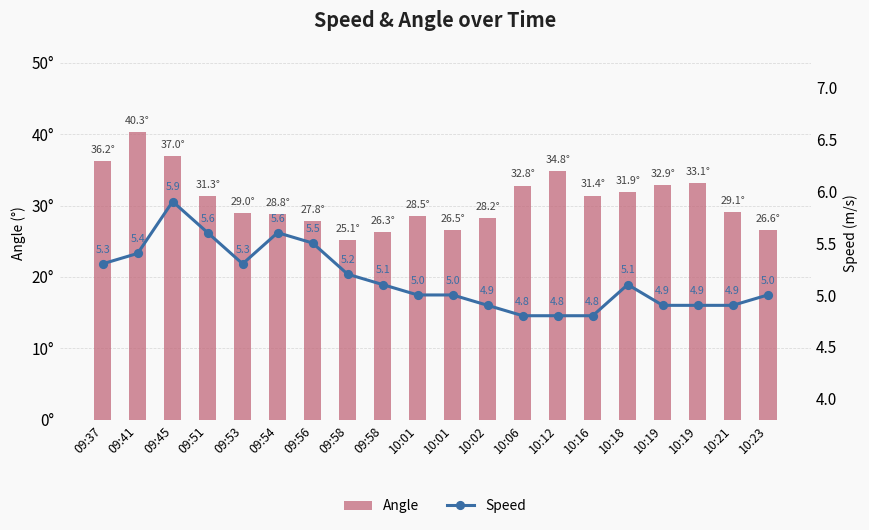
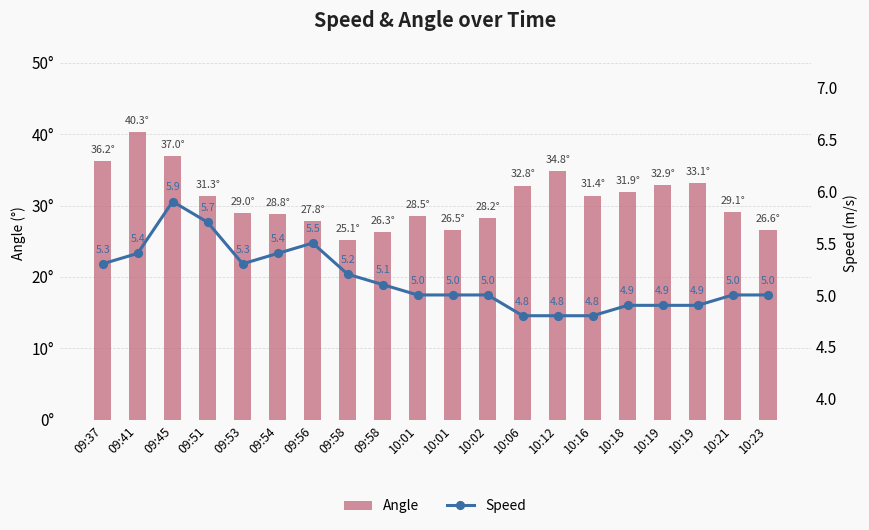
Speed, 09:51: 5.6 -> 5.7
Speed, 09:54: 5.6 -> 5.4
Speed, 10:02: 4.9 -> 5.0
Speed, 10:18: 5.1 -> 4.9
Speed, 10:21: 4.9 -> 5.0
